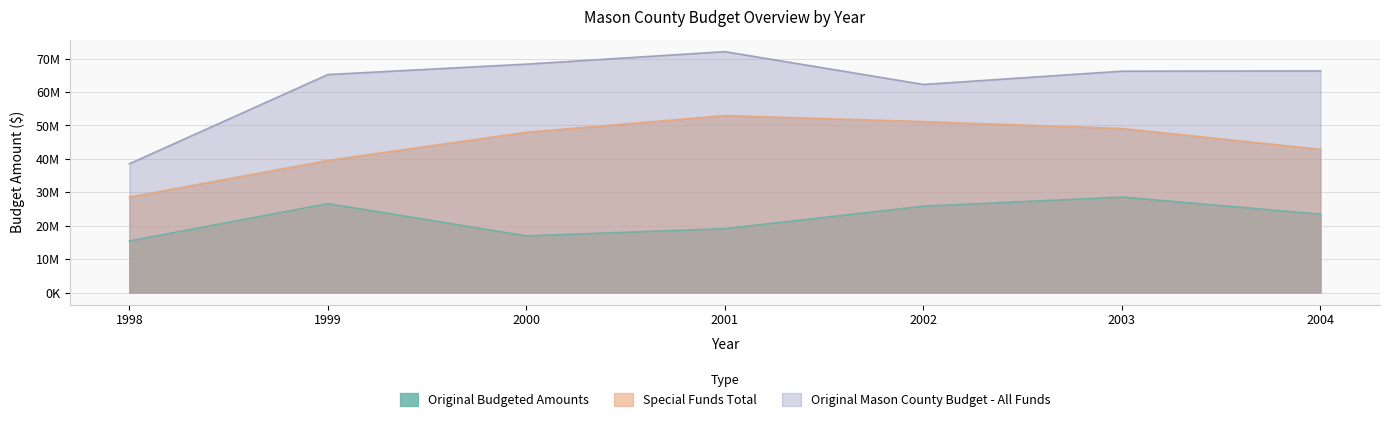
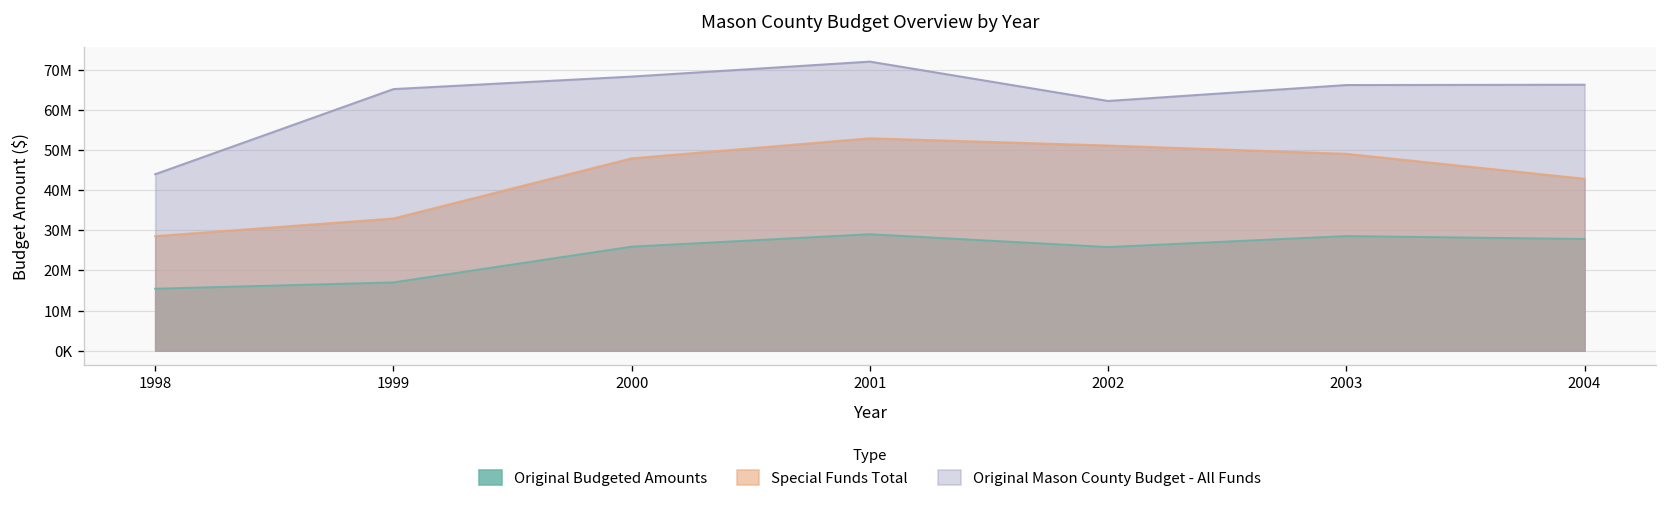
Original Mason County Budget - All Funds, 1998: 39000000 -> 44000000
Original Budgeted Amounts, 1999: 27000000 -> 17000000
Special Funds Total, 1999: 40000000 -> 33000000
Original Budgeted Amounts, 2000: 17000000 -> 26000000
Original Budgeted Amounts, 2001: 19000000 -> 29000000
Original Budgeted Amounts, 2004: 23000000 -> 28000000
